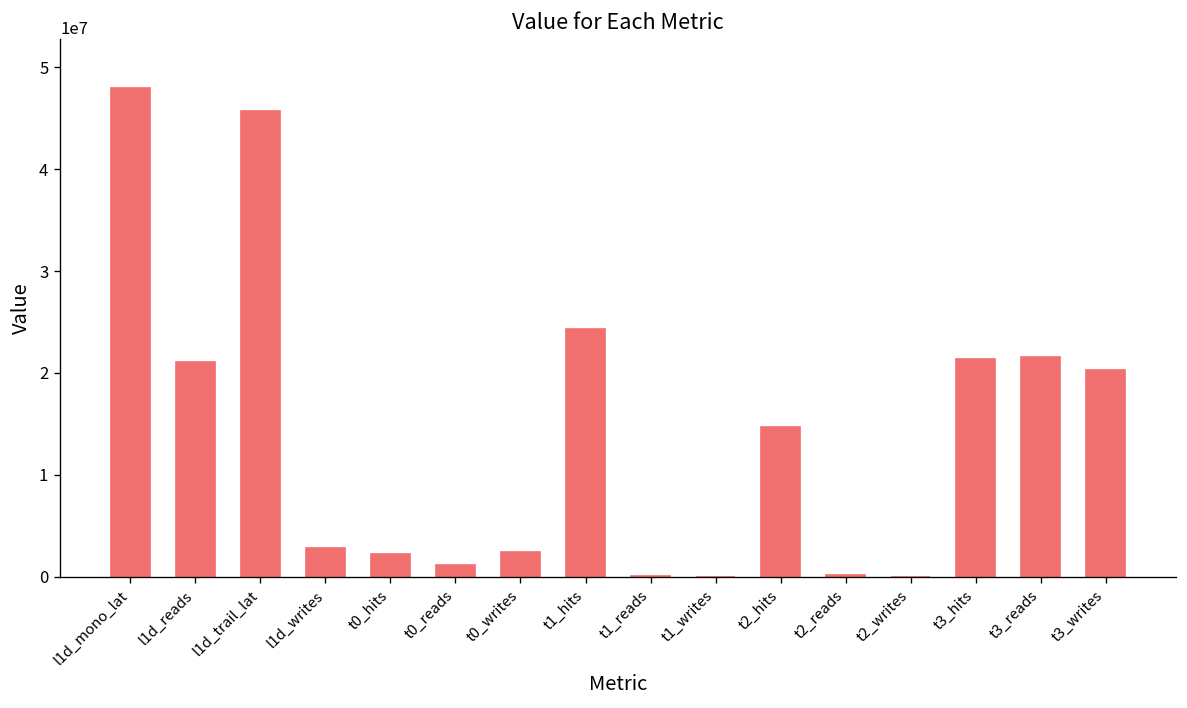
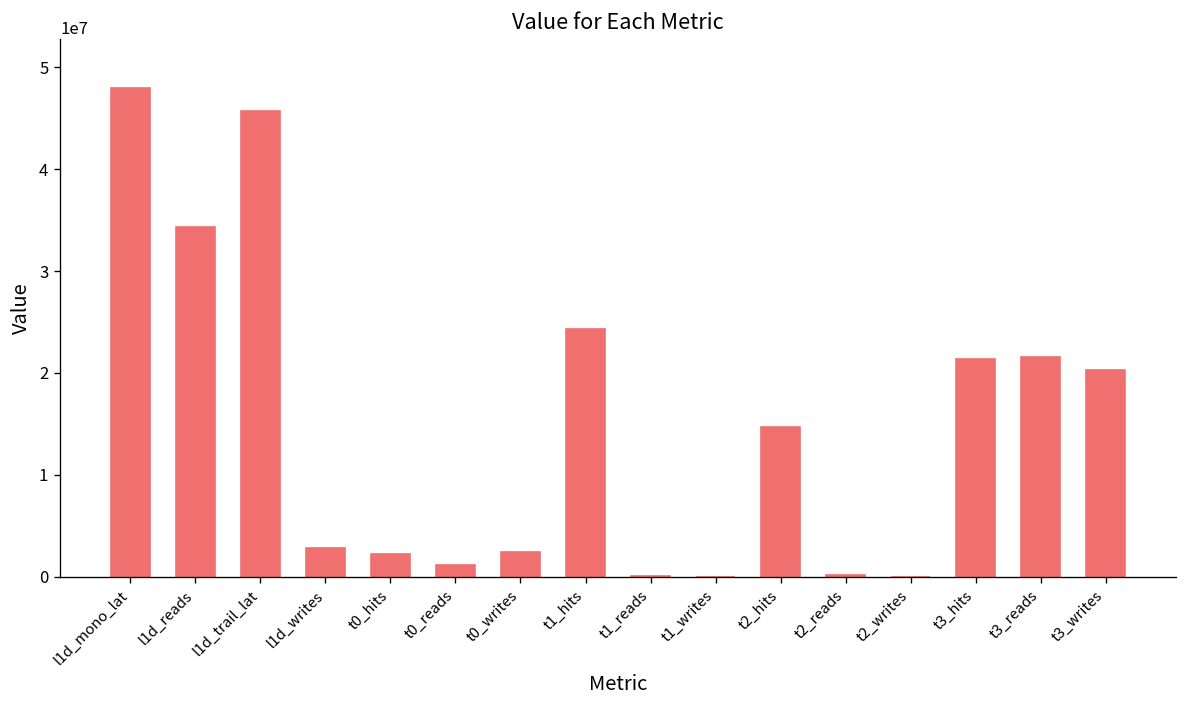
l1d_reads: 21000000 -> 34000000
